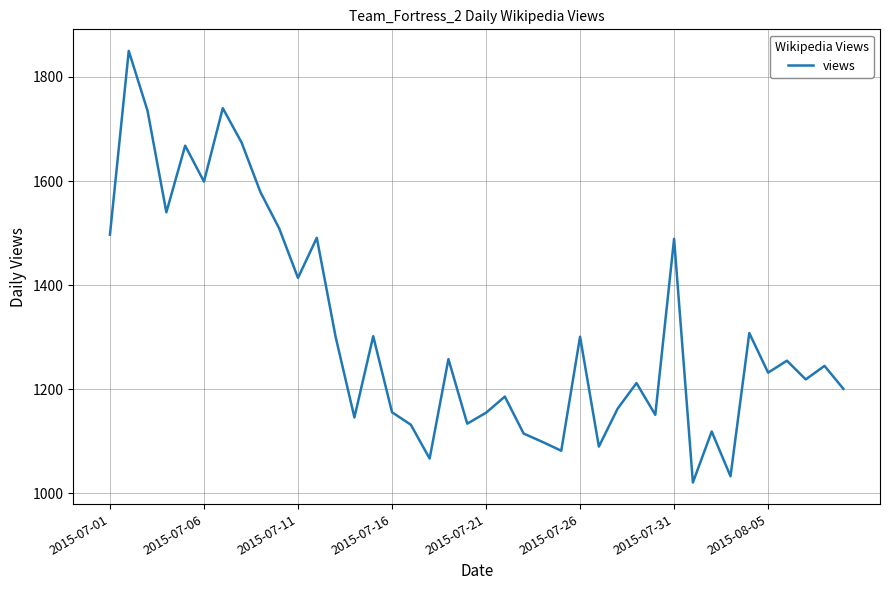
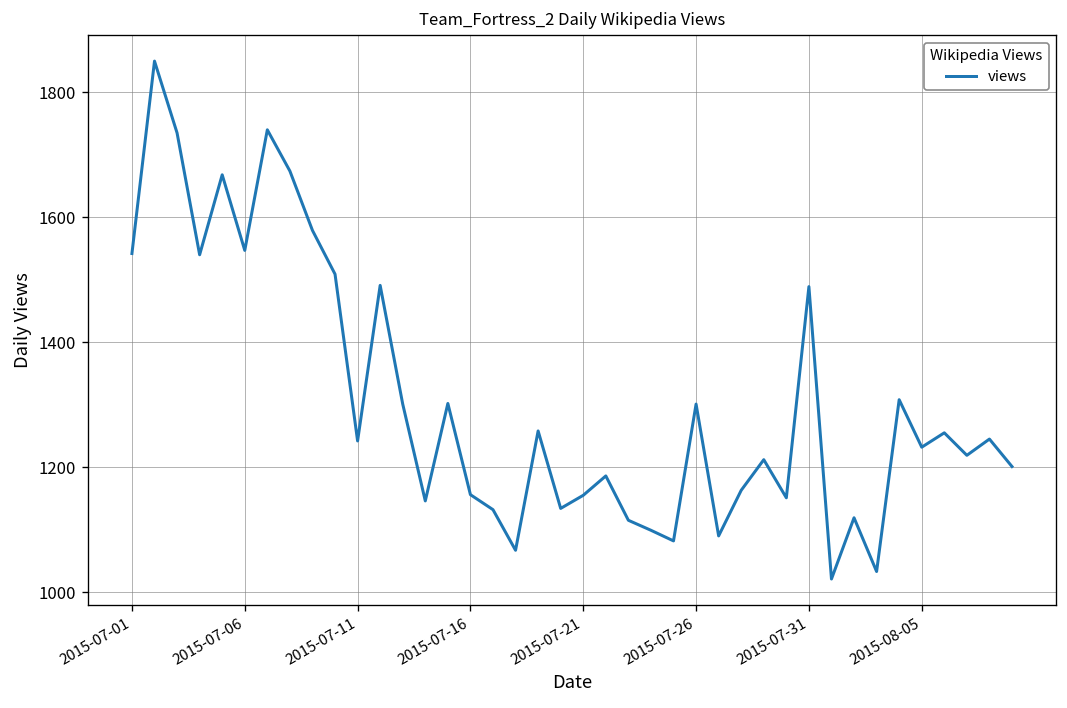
2015-07-01: 1500 -> 1540
2015-07-06: 1600 -> 1550
2015-07-11: 1410 -> 1240
